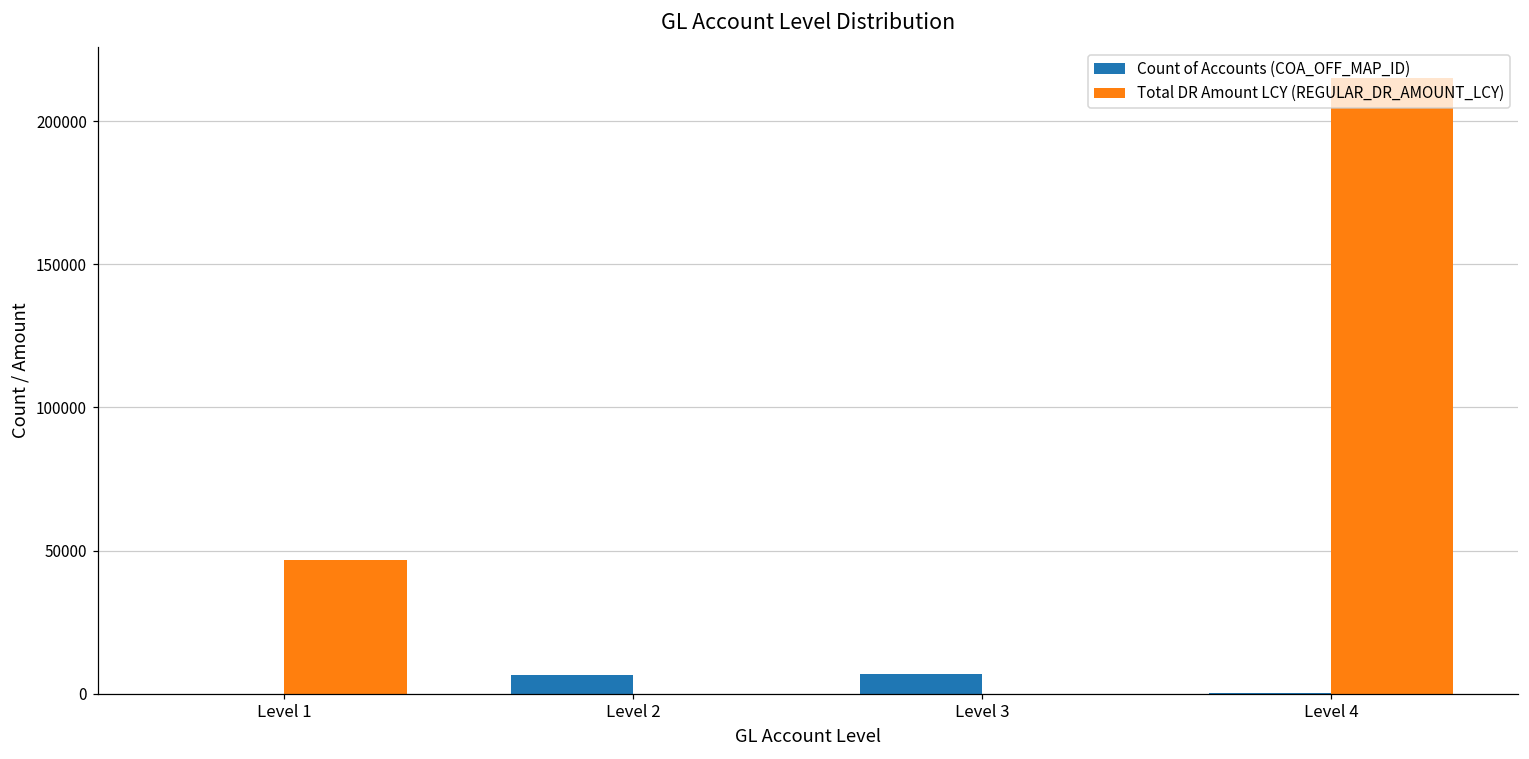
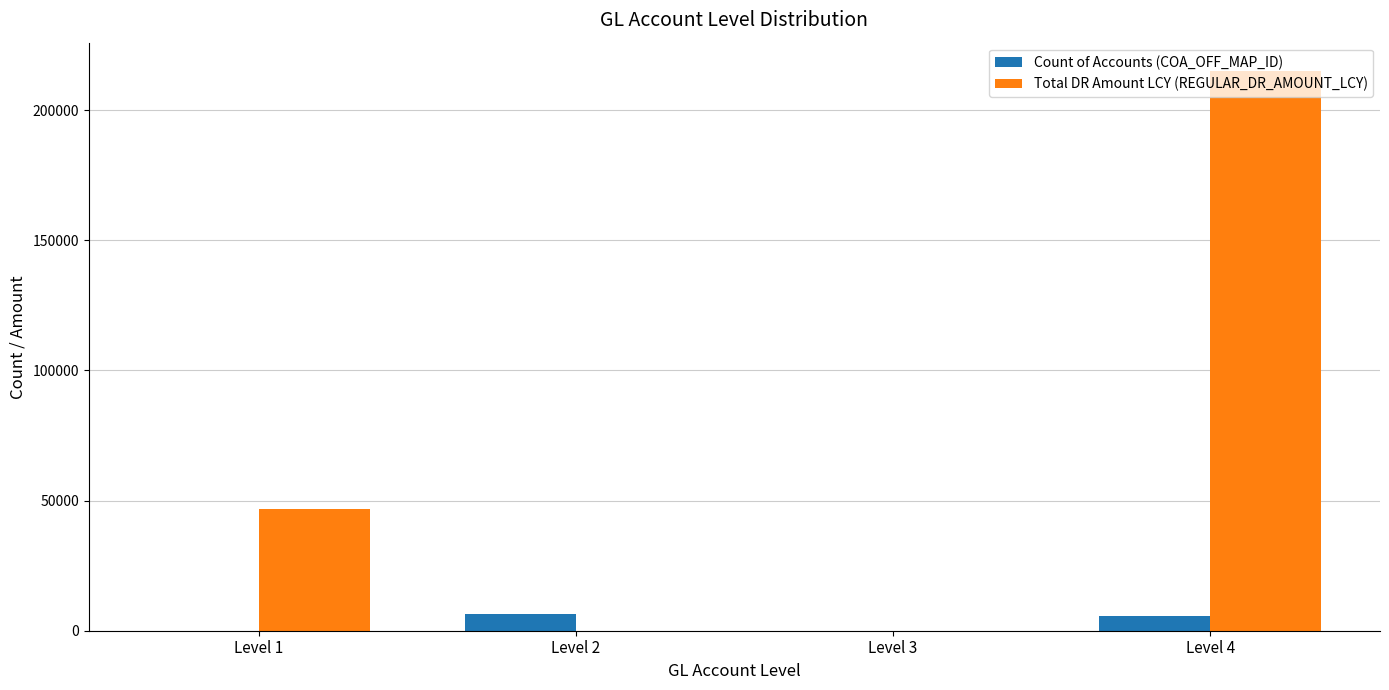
Count of Accounts (COA_OFF_MAP_ID), Level 3: 7000 -> 0
Count of Accounts (COA_OFF_MAP_ID), Level 4: 0 -> 6000
